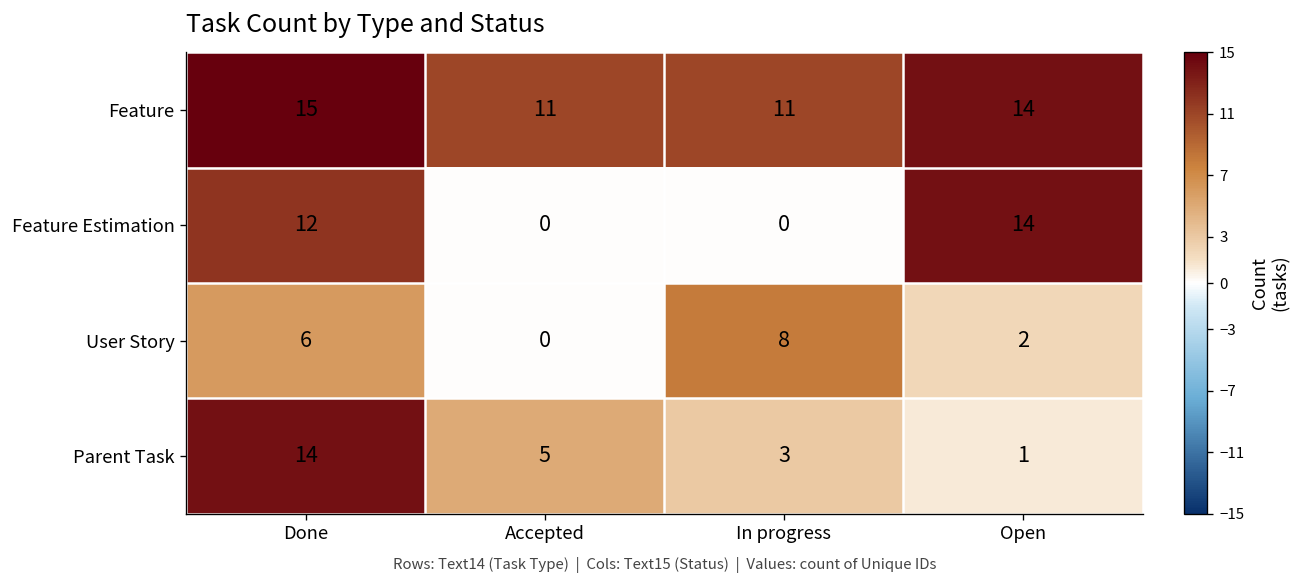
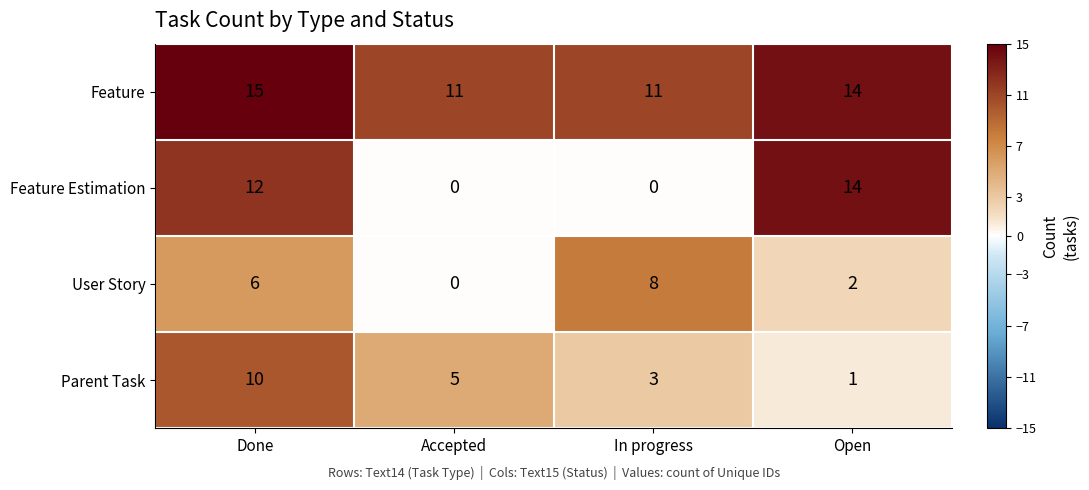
Parent Task, Done: 14 -> 10
